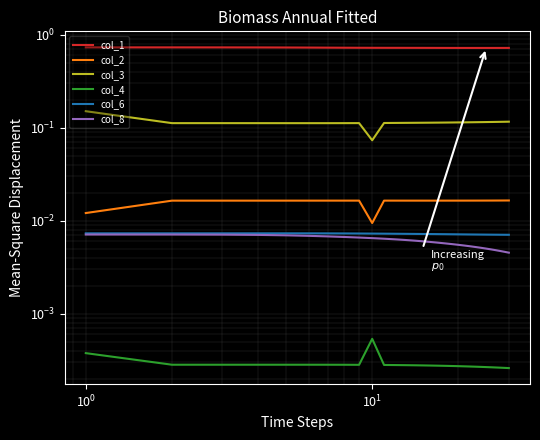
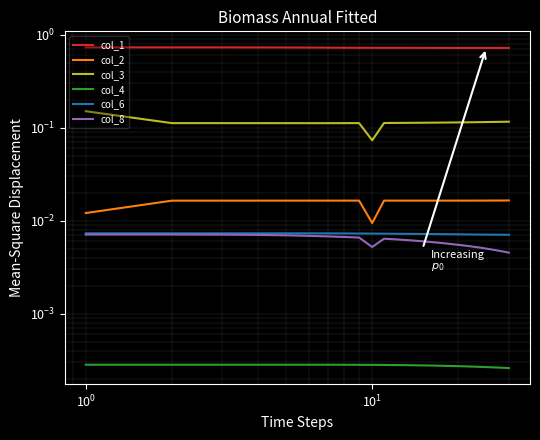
col_4, 10^0: 0.00038 -> 0.00028
col_4, 10^1: 0.0005 -> 0.00028
col_8, 10^1: 0.006 -> 0.005
